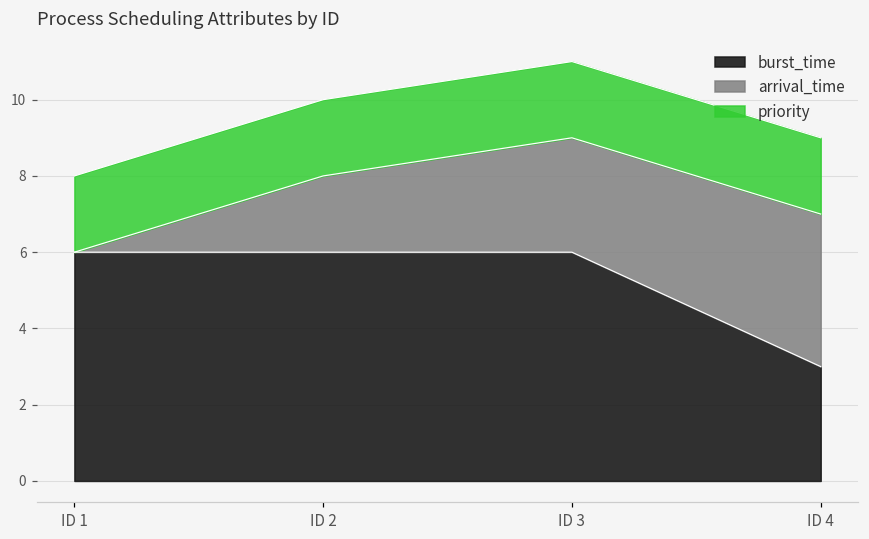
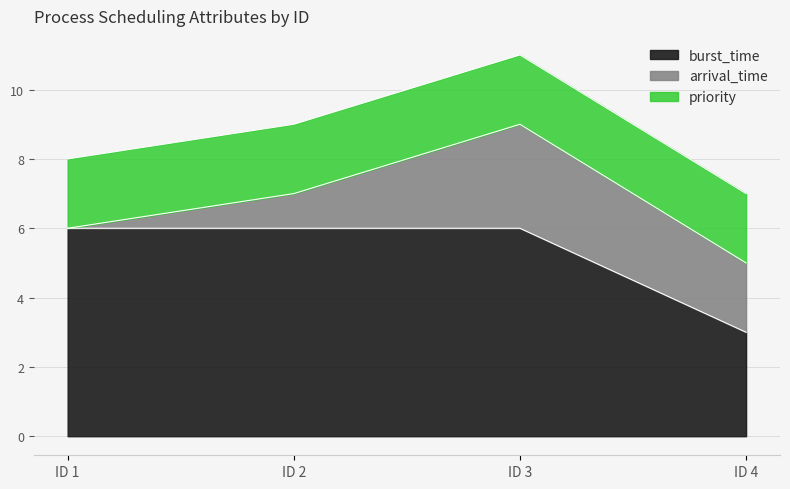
arrival_time, ID 2: 2 -> 1
arrival_time, ID 4: 4 -> 2
